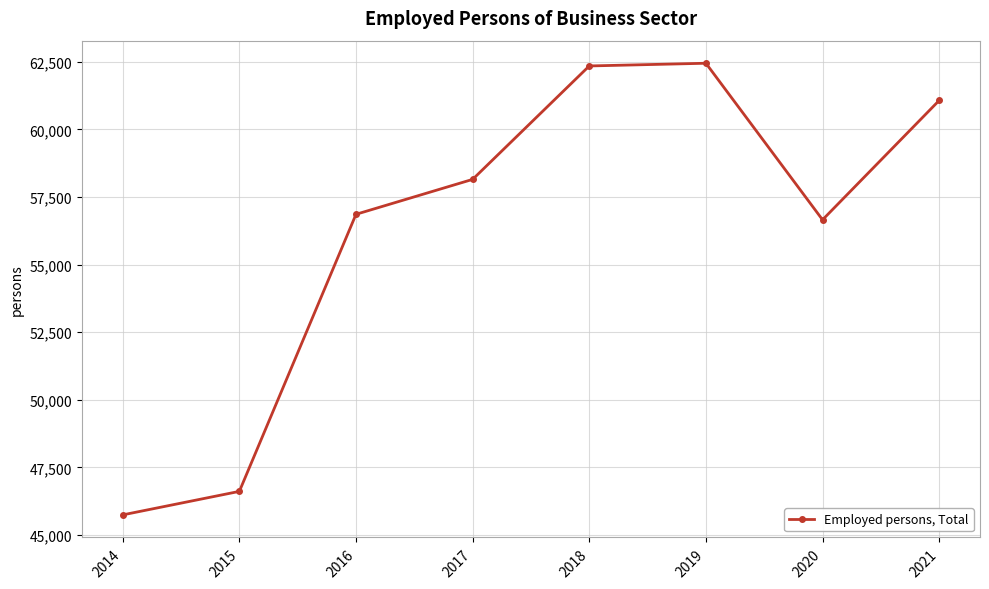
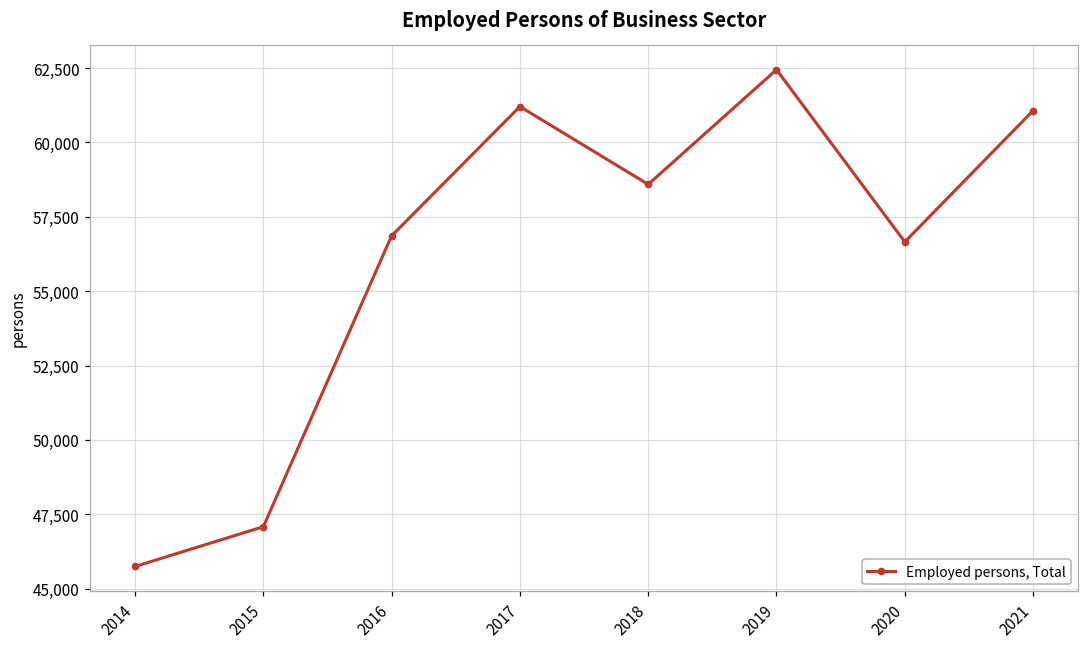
2015: 46,600 -> 47,100
2017: 58,200 -> 61,200
2018: 62,300 -> 58,600
